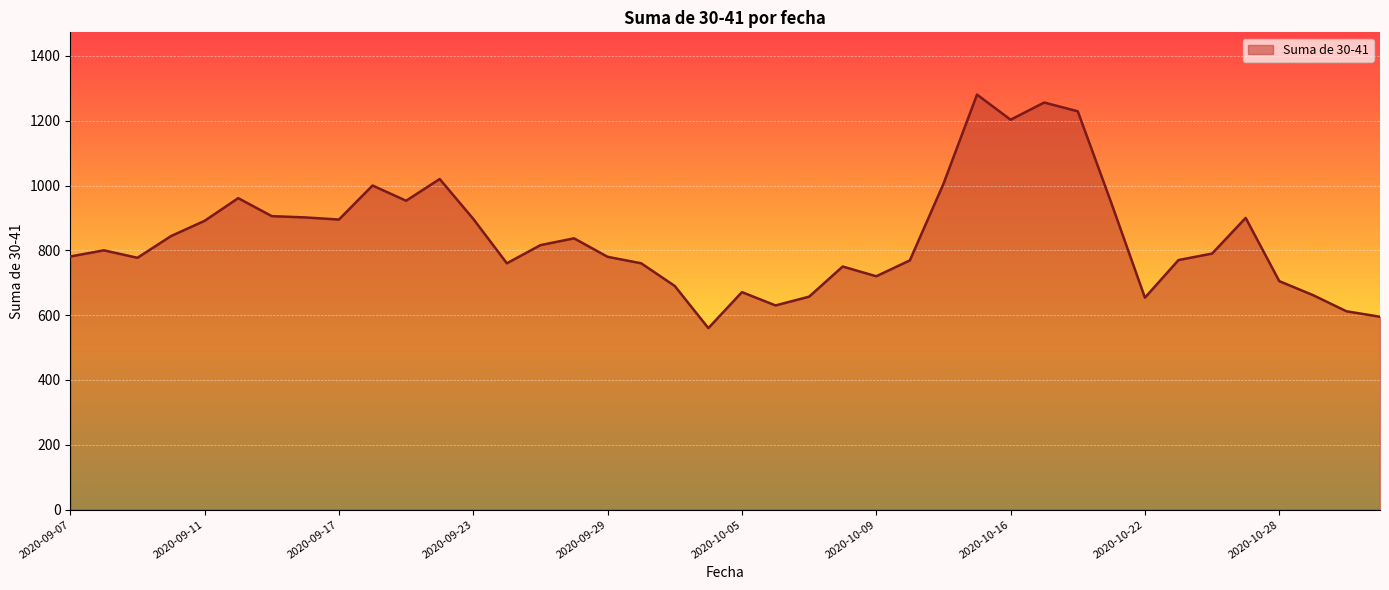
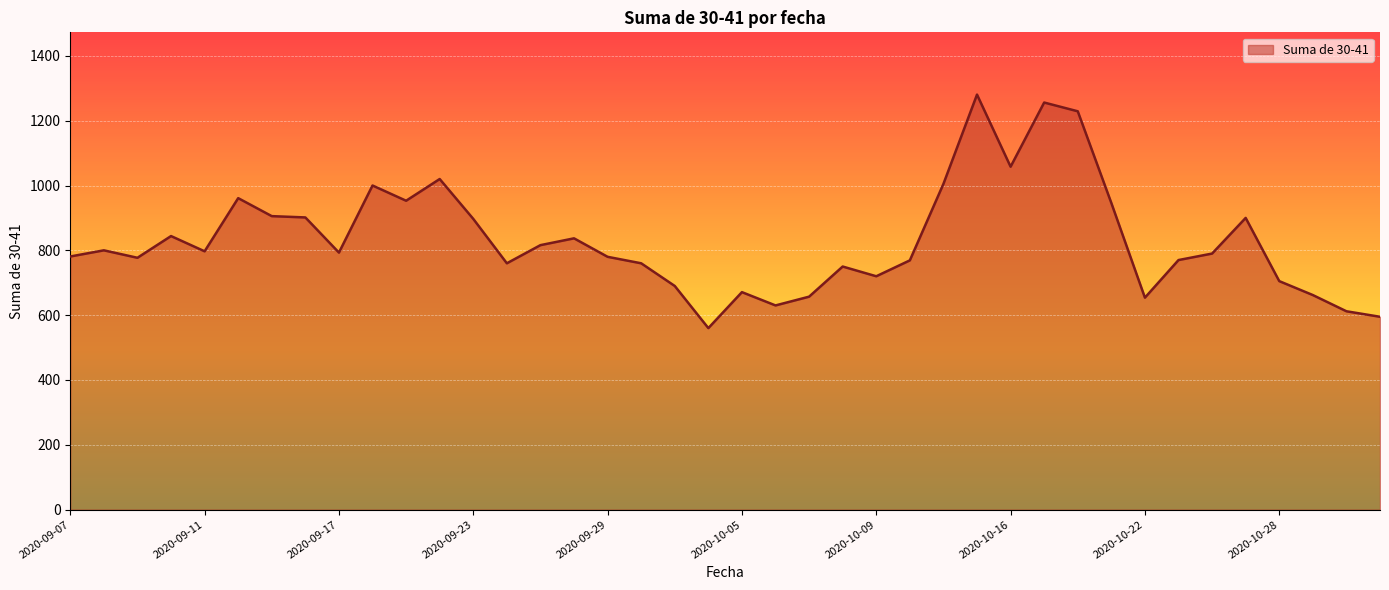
2020-09-11: 890 -> 800
2020-09-17: 900 -> 790
2020-10-16: 1200 -> 1060
